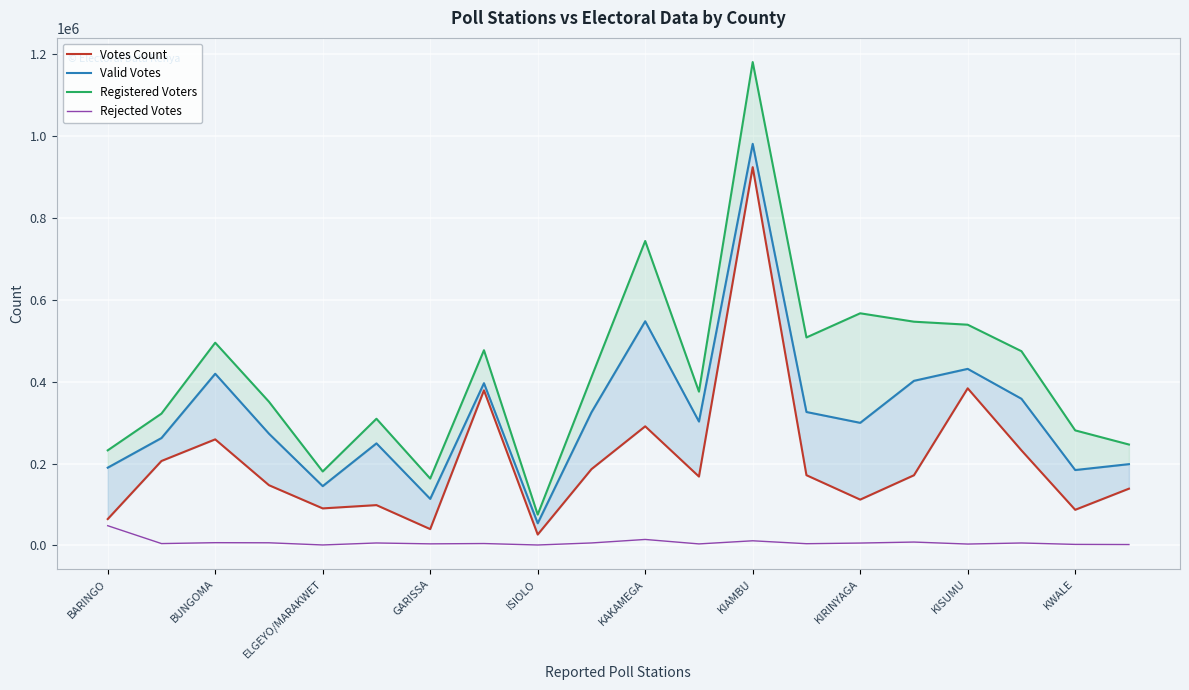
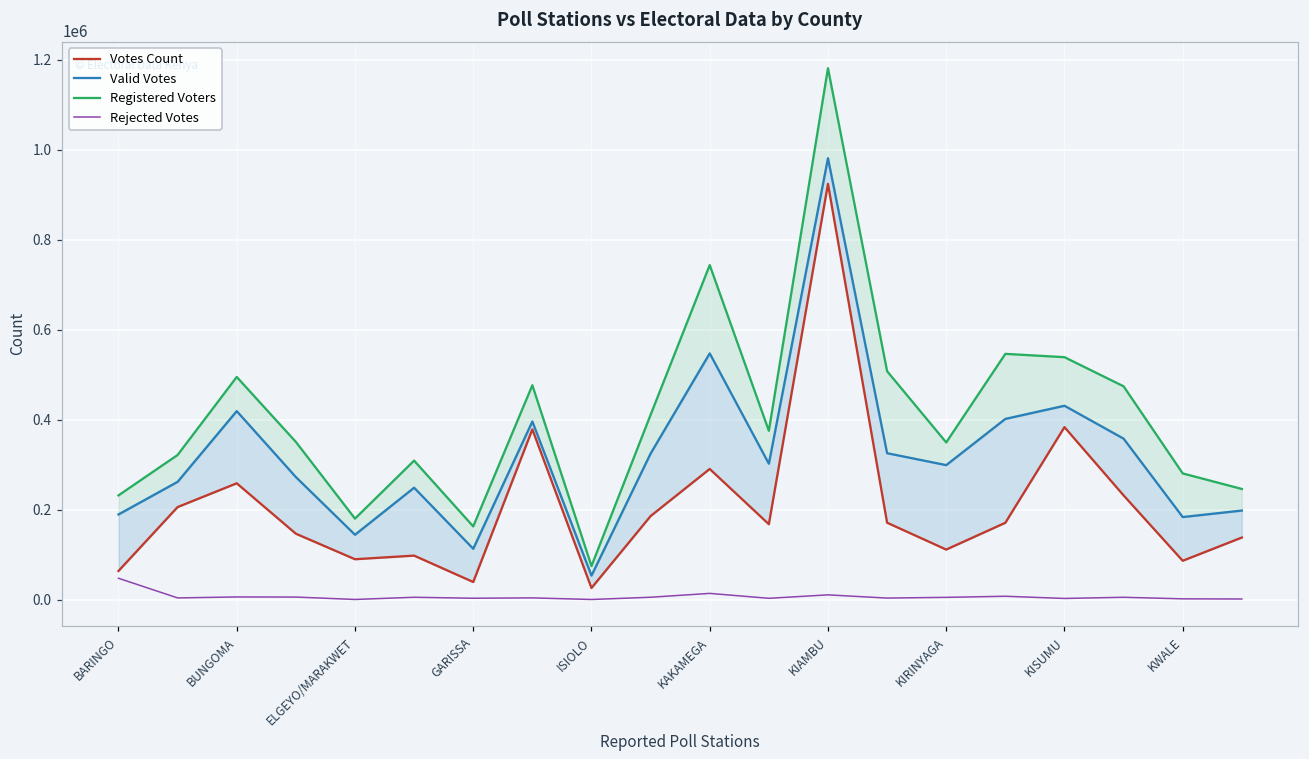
Registered Voters, KIRINYAGA: 570000 -> 350000
